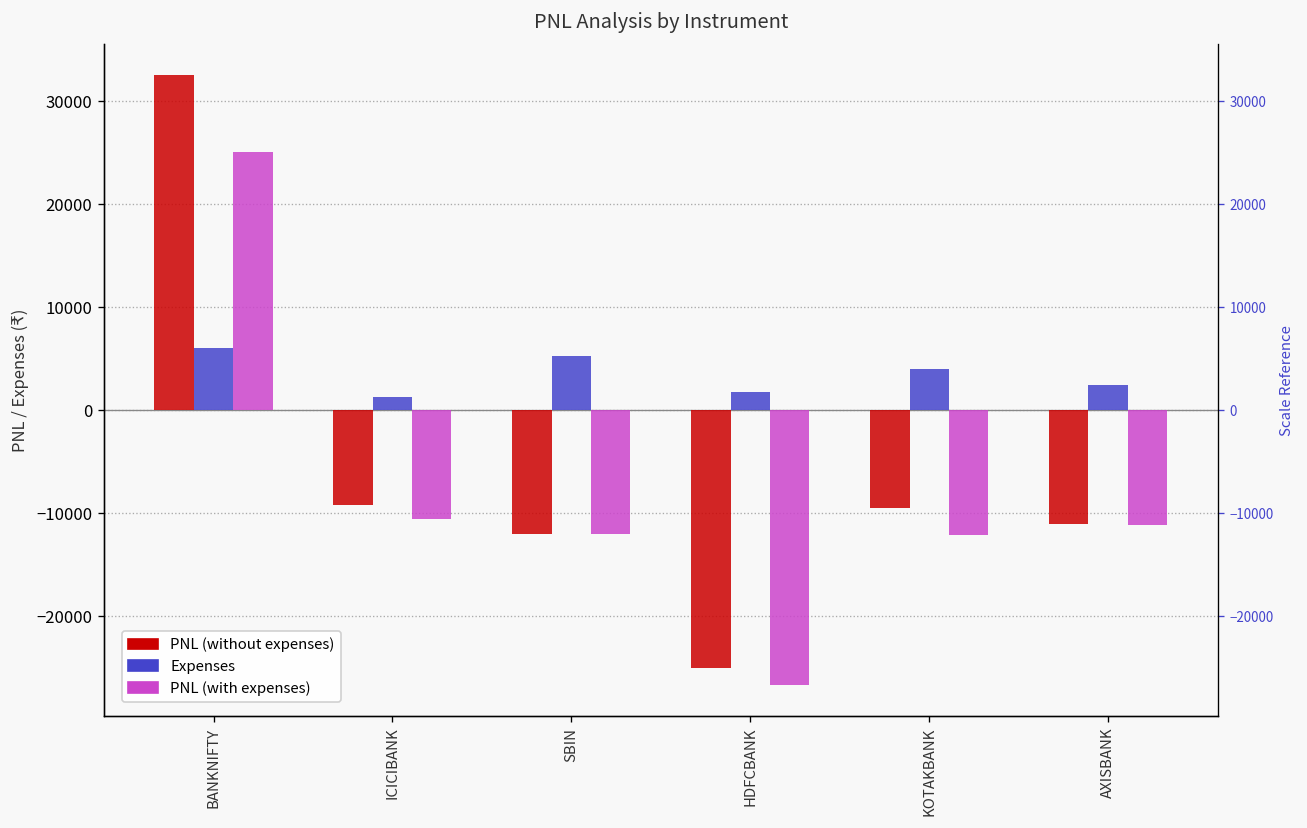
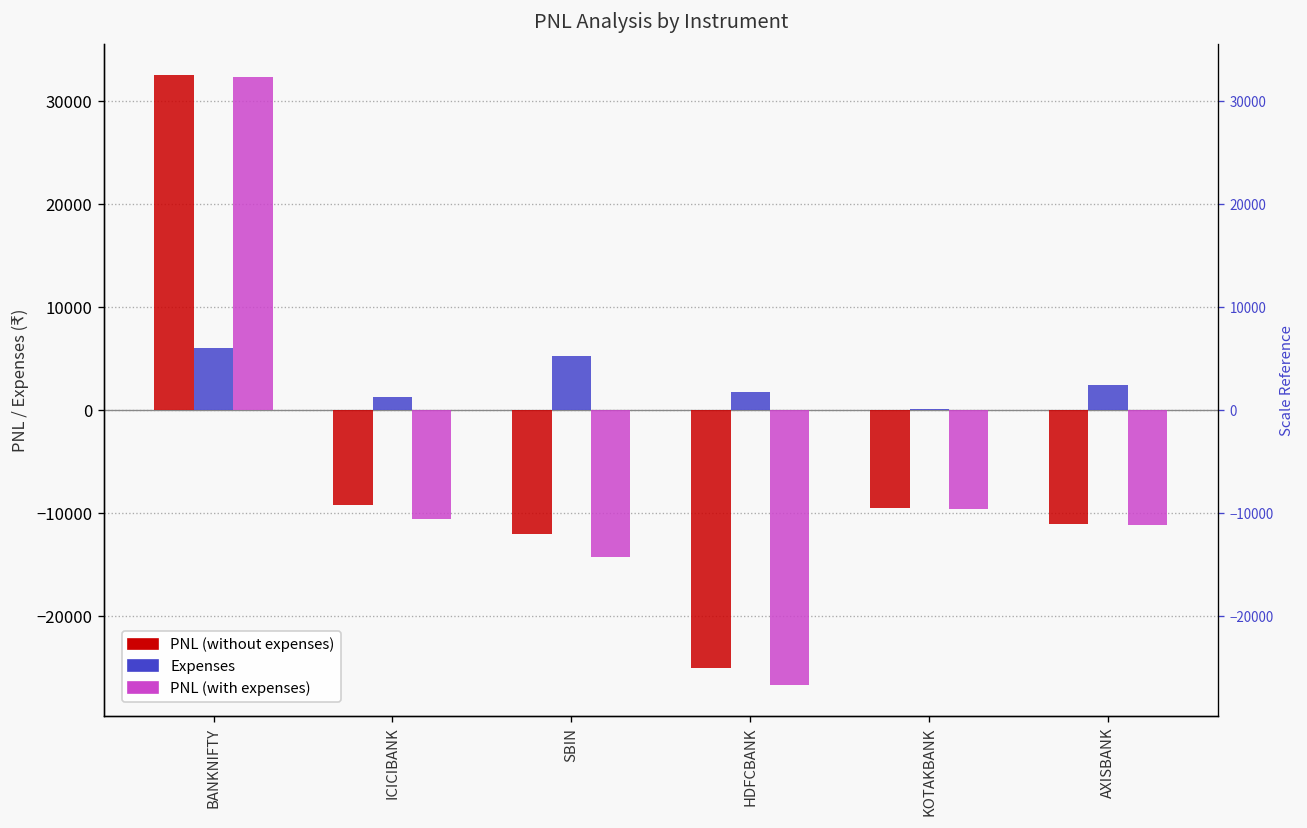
PNL (with expenses), BANKNIFTY: 25000 -> 32000
PNL (with expenses), SBIN: -12000 -> -14000
Expenses, KOTAKBANK: 4000 -> 0
PNL (with expenses), KOTAKBANK: -12000 -> -10000
